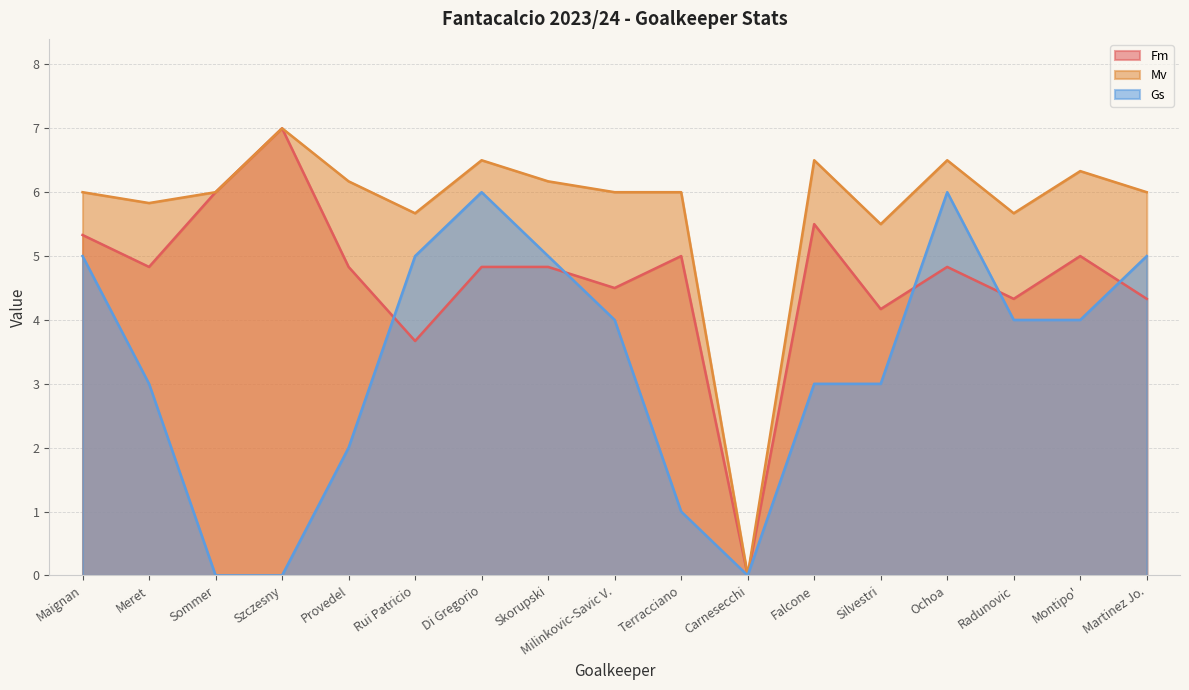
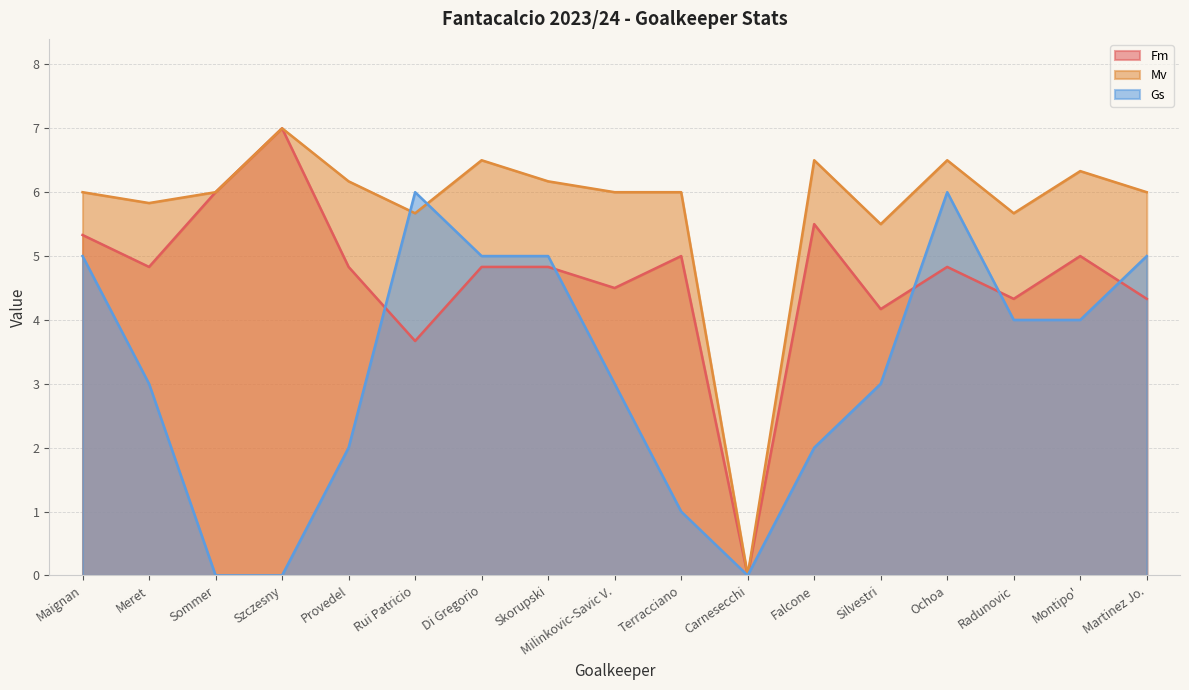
Gs, Rui Patricio: 5 -> 6
Gs, Di Gregorio: 6 -> 5
Gs, Milinkovic-Savic V.: 4 -> 3
Gs, Falcone: 3 -> 2
